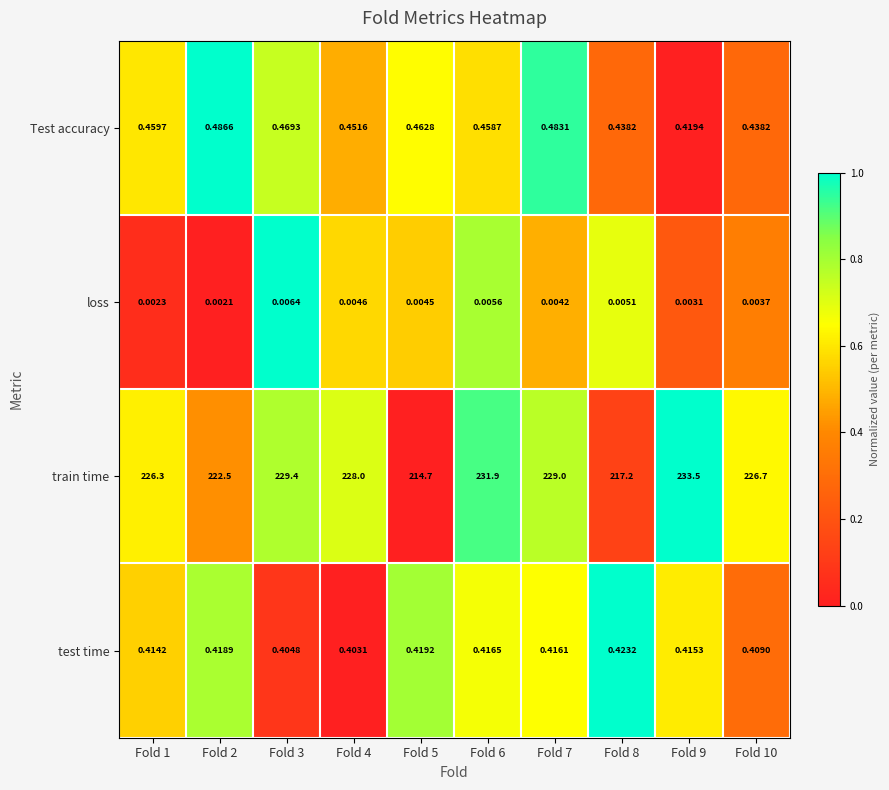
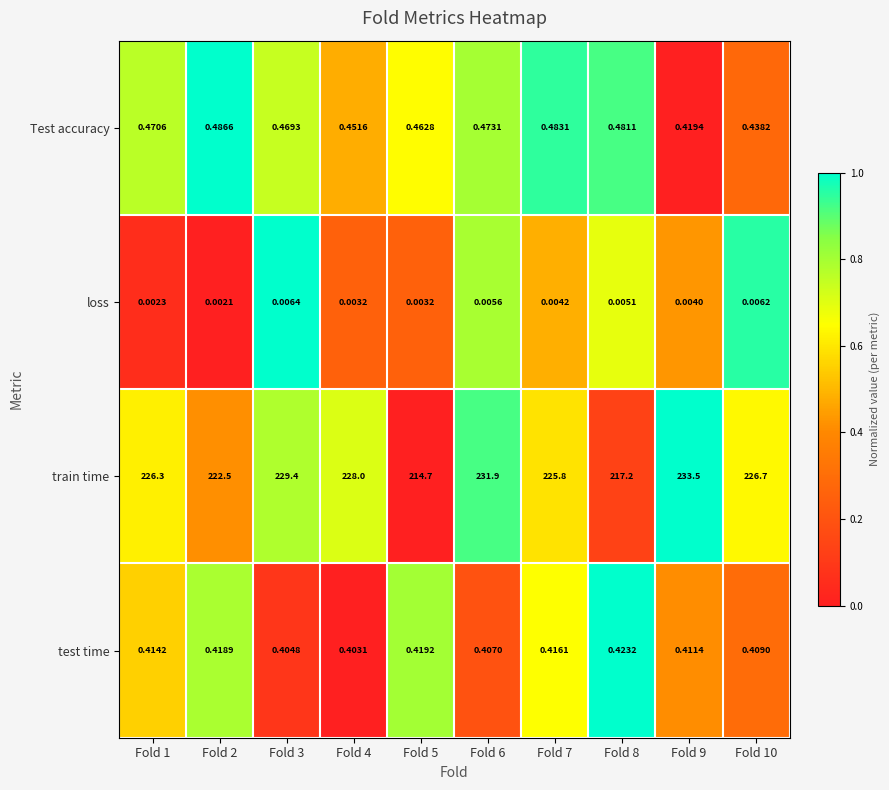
Test accuracy, Fold 1: 0.4597 -> 0.4706
Test accuracy, Fold 6: 0.4587 -> 0.4731
Test accuracy, Fold 8: 0.4382 -> 0.4811
loss, Fold 4: 0.0046 -> 0.0032
loss, Fold 5: 0.0045 -> 0.0032
loss, Fold 9: 0.0031 -> 0.0040
loss, Fold 10: 0.0037 -> 0.0062
train time, Fold 7: 229.0 -> 225.8
test time, Fold 6: 0.4165 -> 0.4070
test time, Fold 9: 0.4153 -> 0.4114
